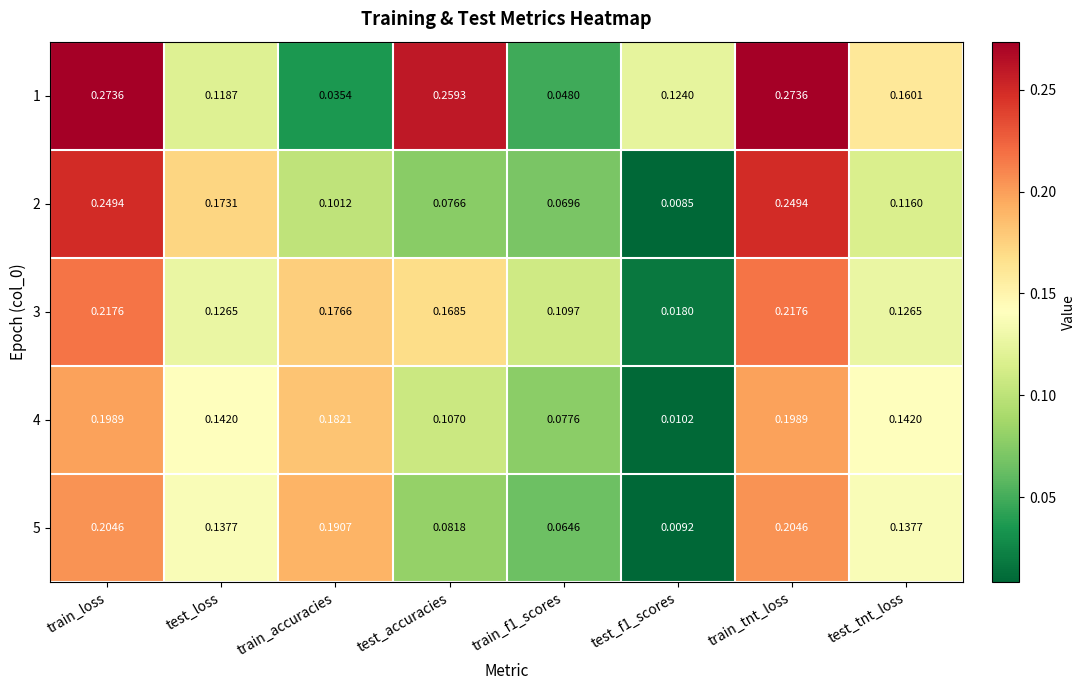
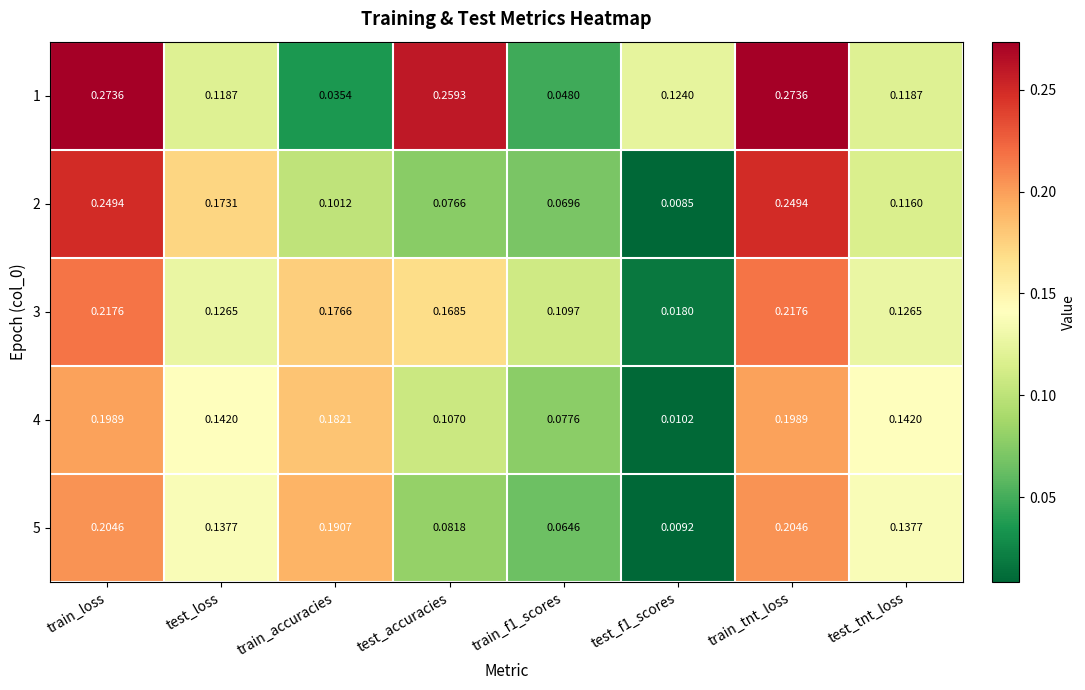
1, test_tnt_loss: 0.1601 -> 0.1187
